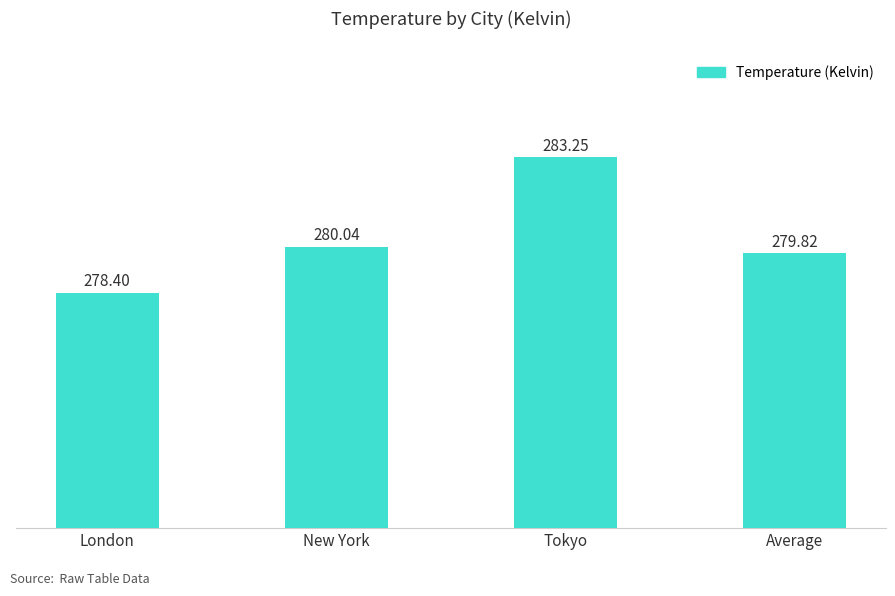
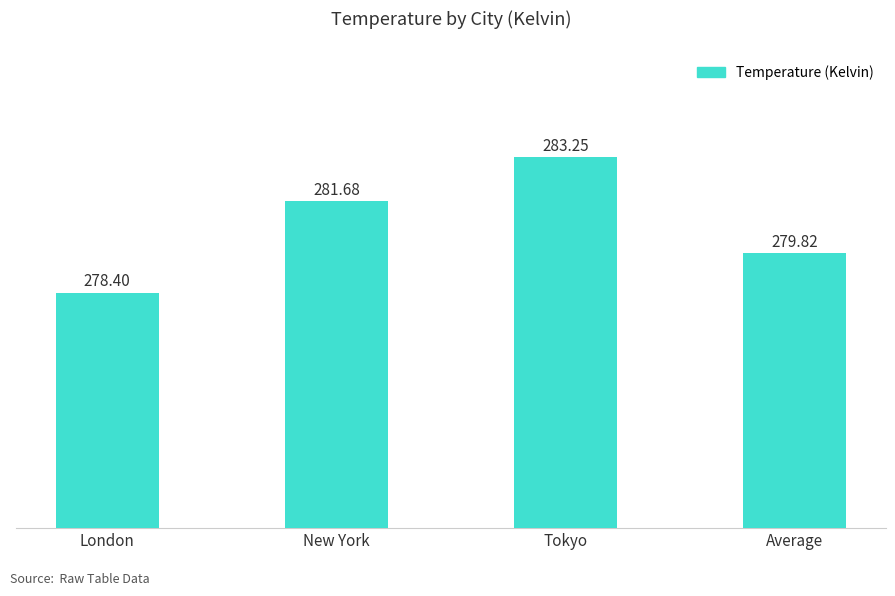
New York: 280.04 -> 281.68
